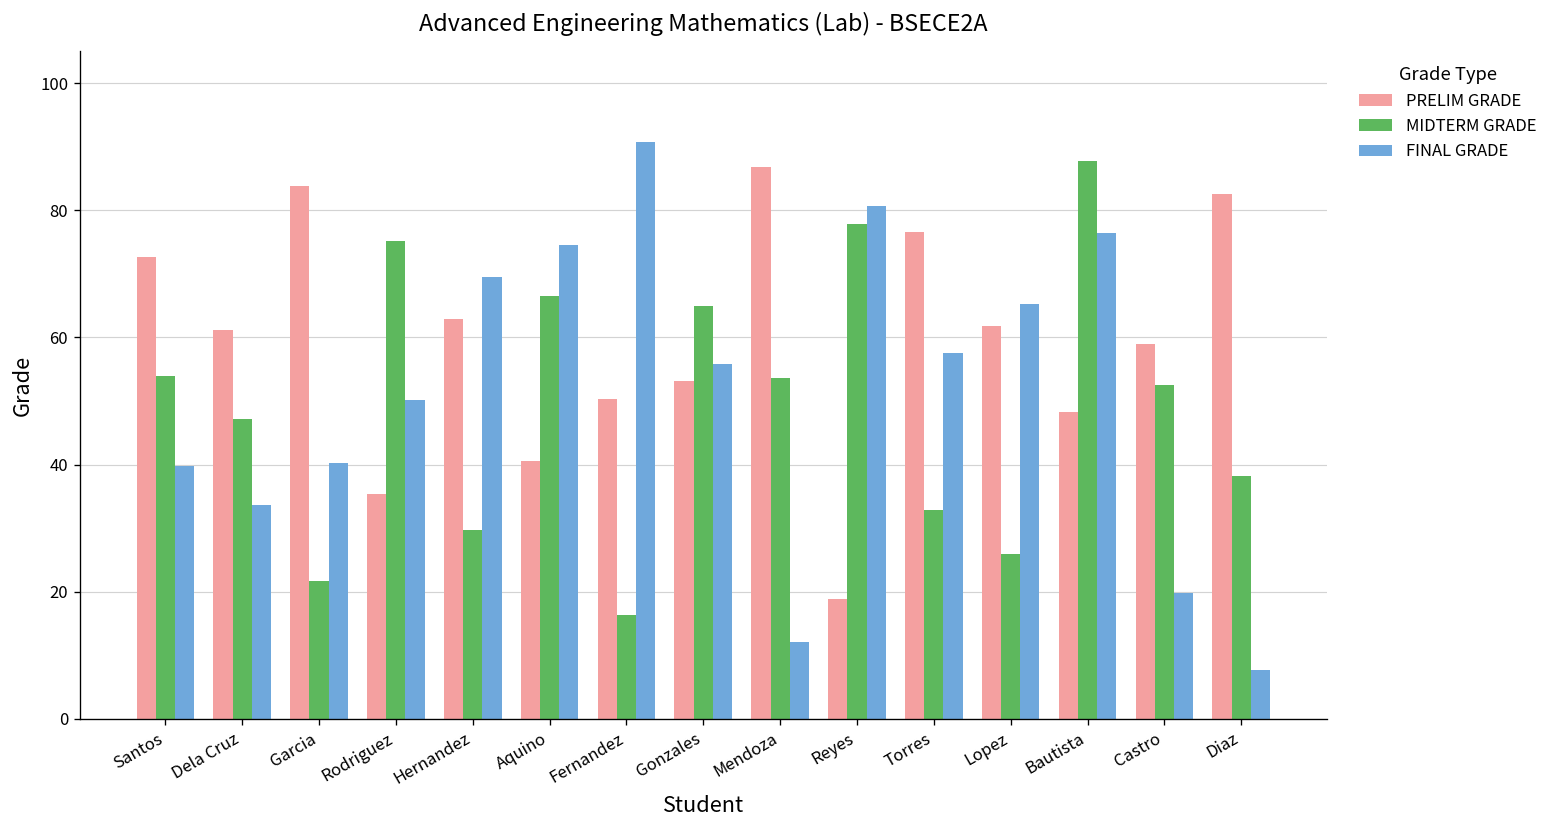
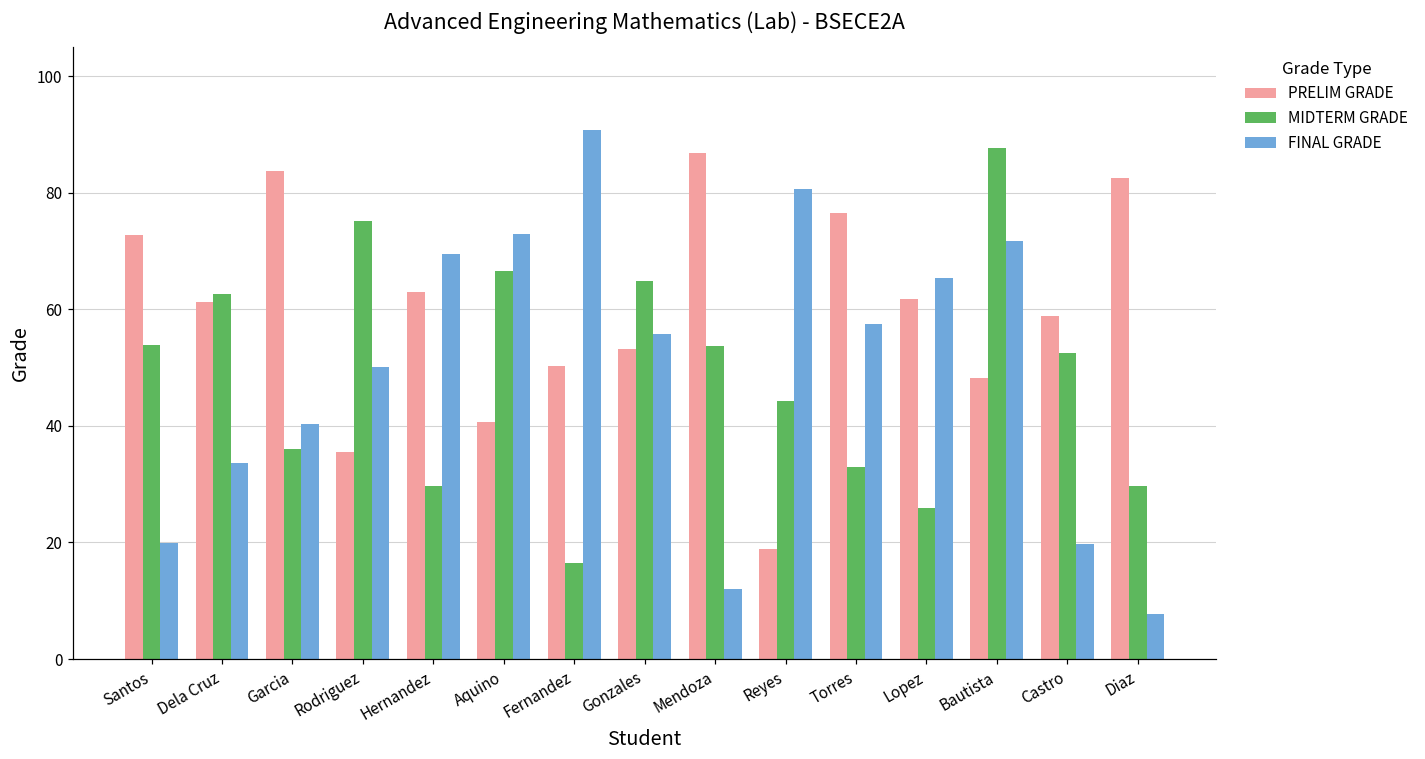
FINAL GRADE, Santos: 40 -> 20
MIDTERM GRADE, Dela Cruz: 47 -> 63
MIDTERM GRADE, Garcia: 22 -> 36
FINAL GRADE, Aquino: 75 -> 73
MIDTERM GRADE, Reyes: 78 -> 44
FINAL GRADE, Bautista: 76 -> 72
MIDTERM GRADE, Diaz: 38 -> 30
